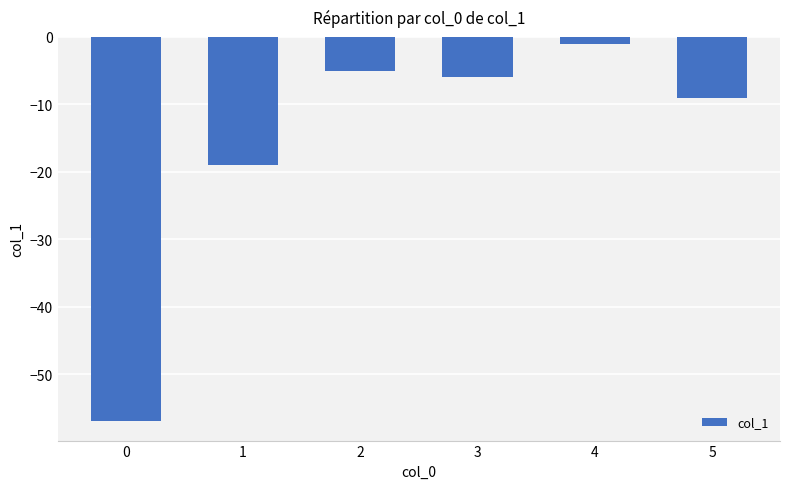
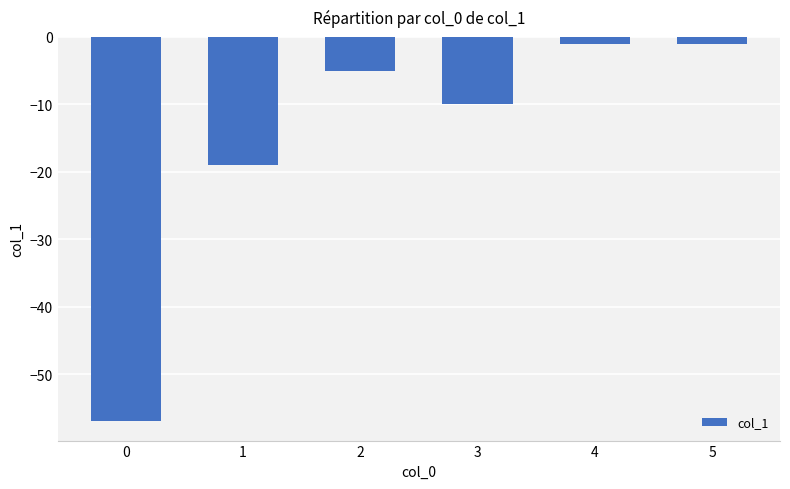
3: -6 -> -10
5: -9 -> -1
